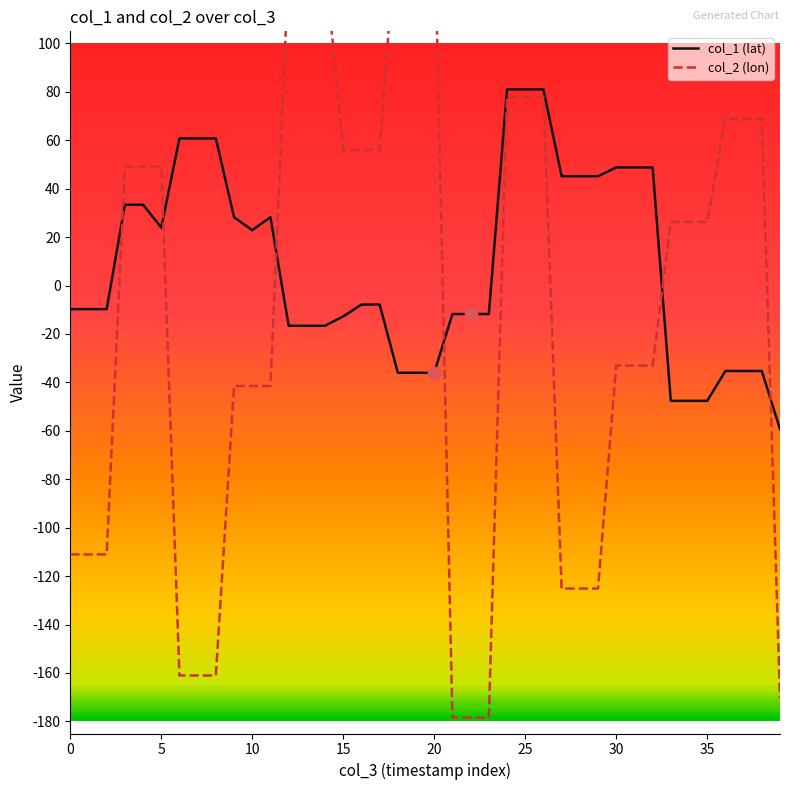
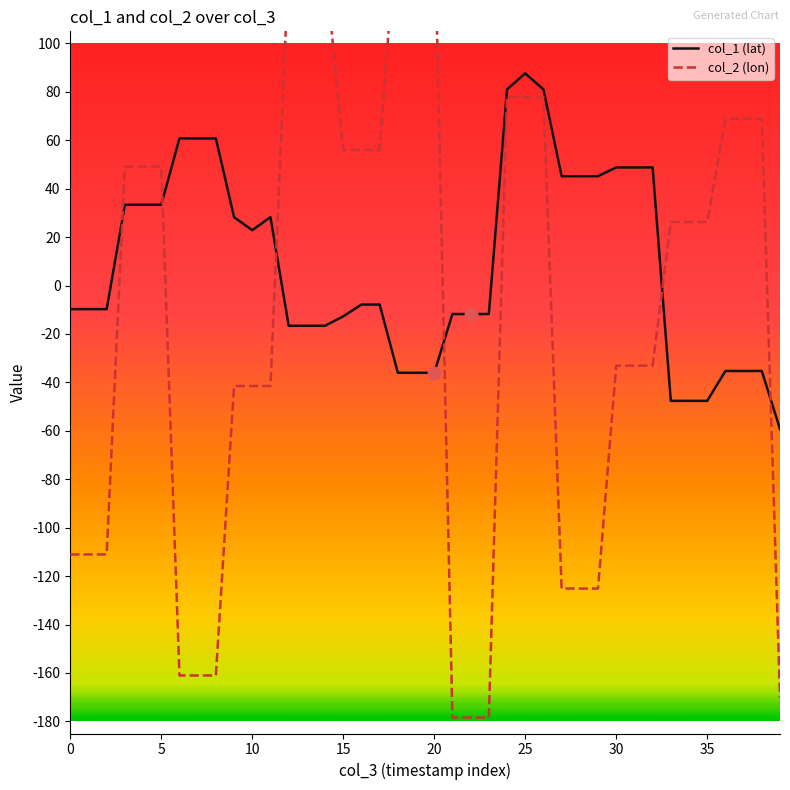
col_1 (lat), 5: 24 -> 33
col_1 (lat), 25: 81 -> 88
